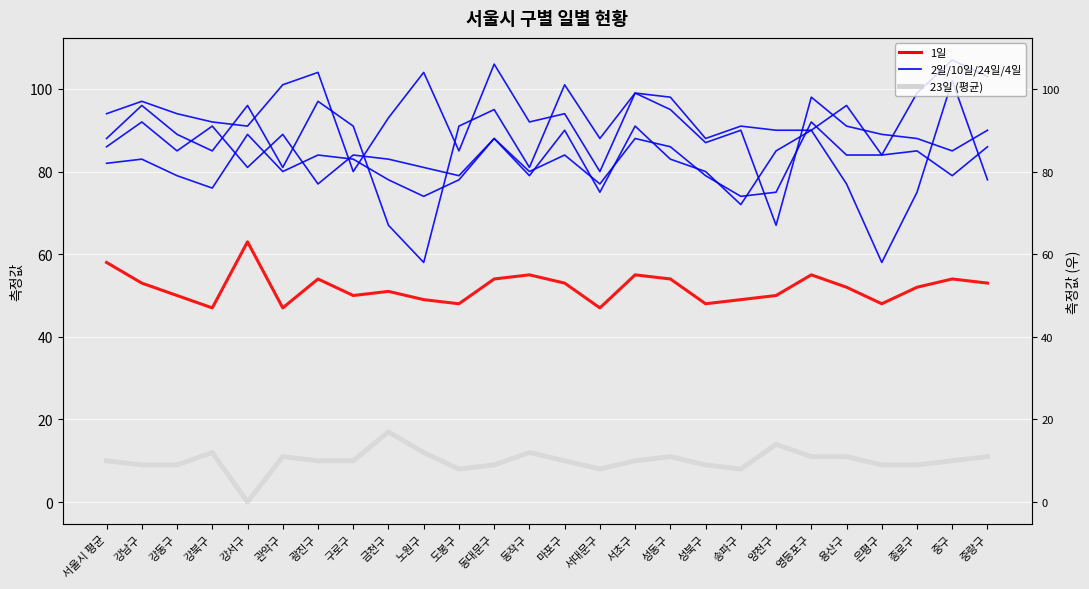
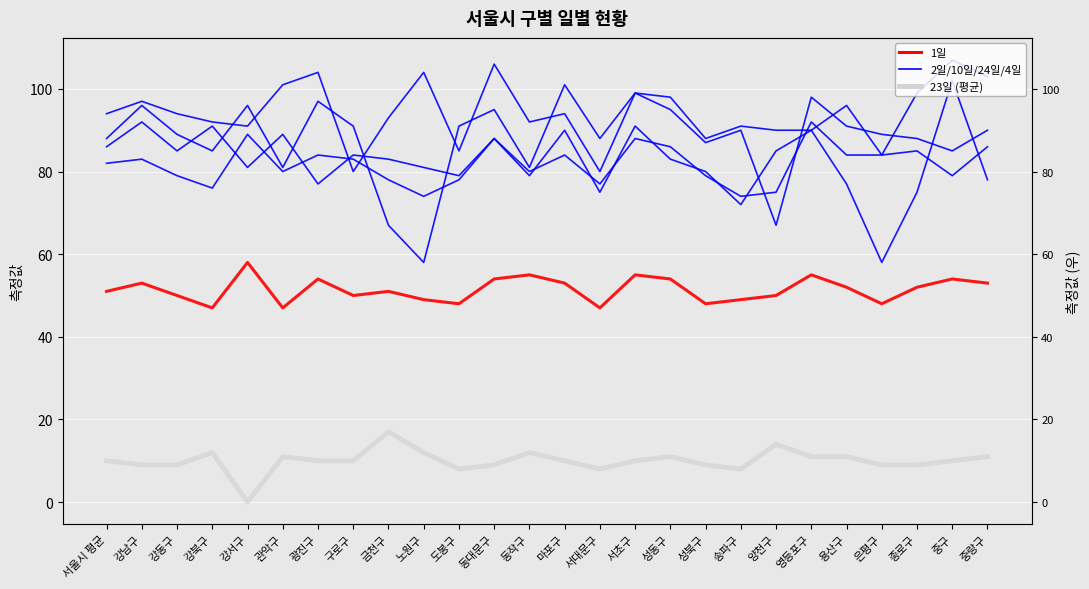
1일, 서울시 평균: 58 -> 51
1일, 강서구: 63 -> 58
